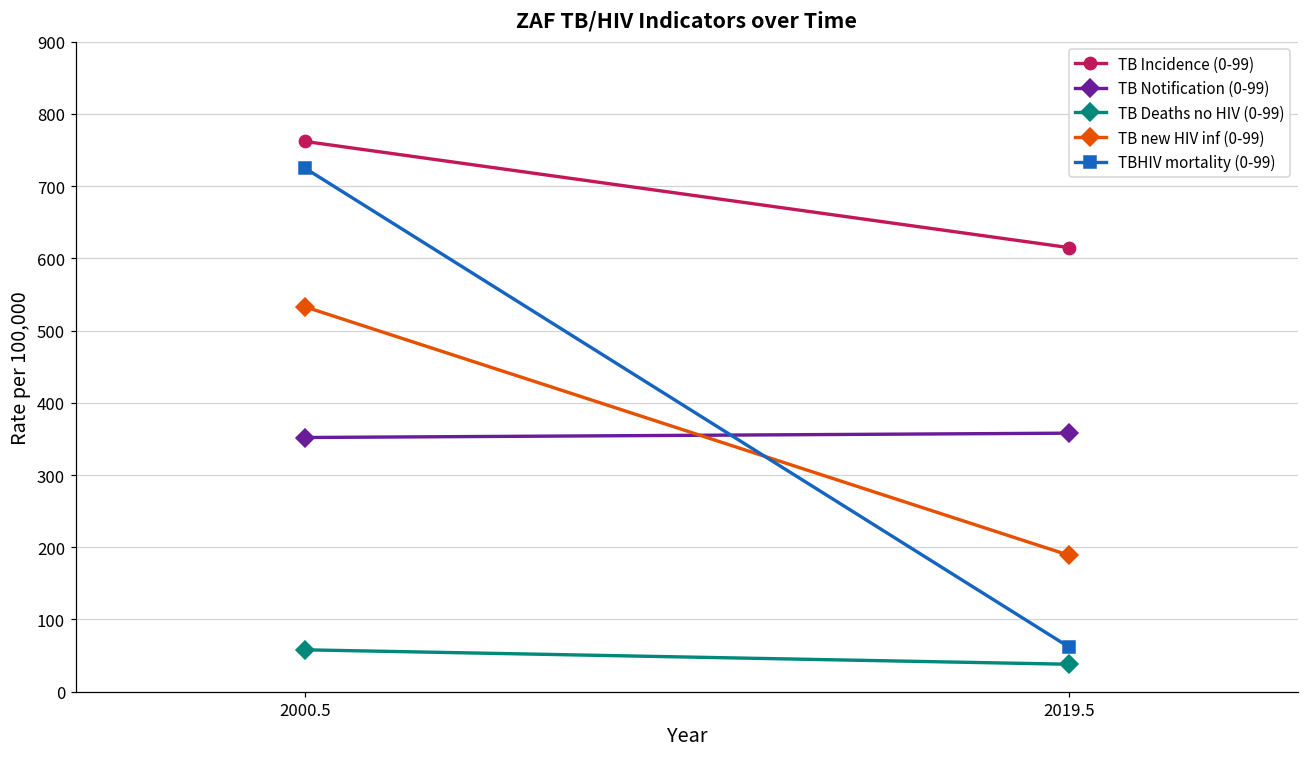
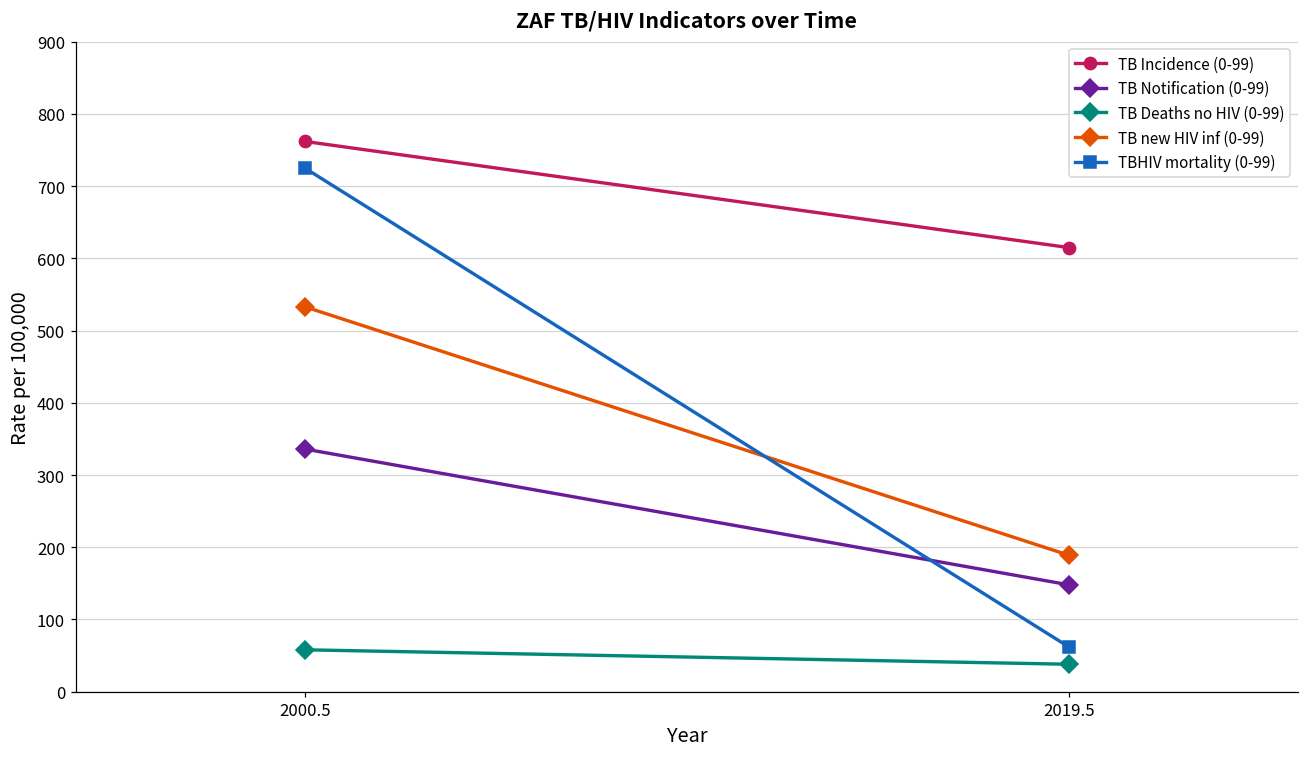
TB Notification (0-99), 2000.5: 350 -> 340
TB Notification (0-99), 2019.5: 360 -> 150
